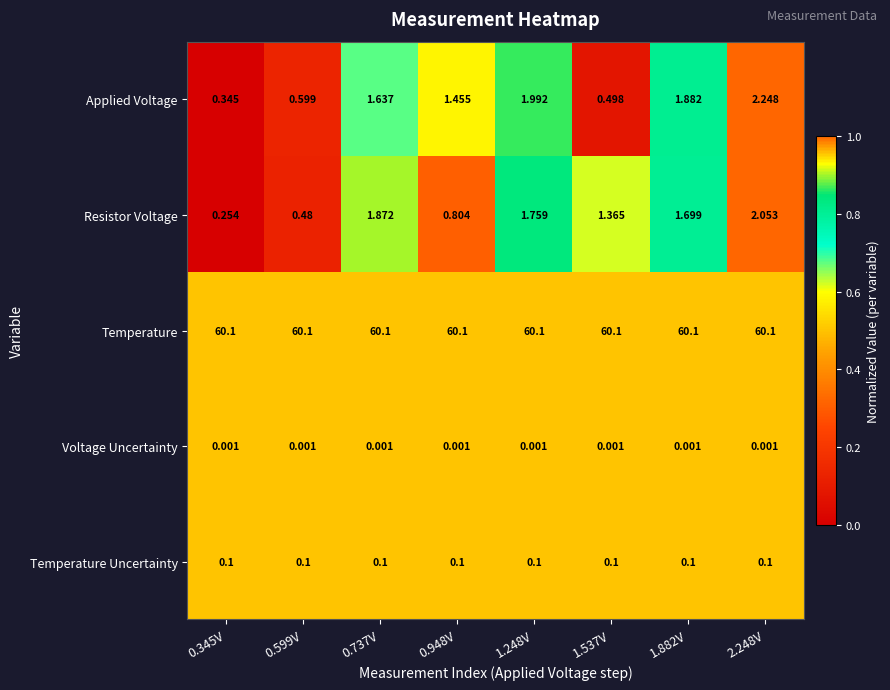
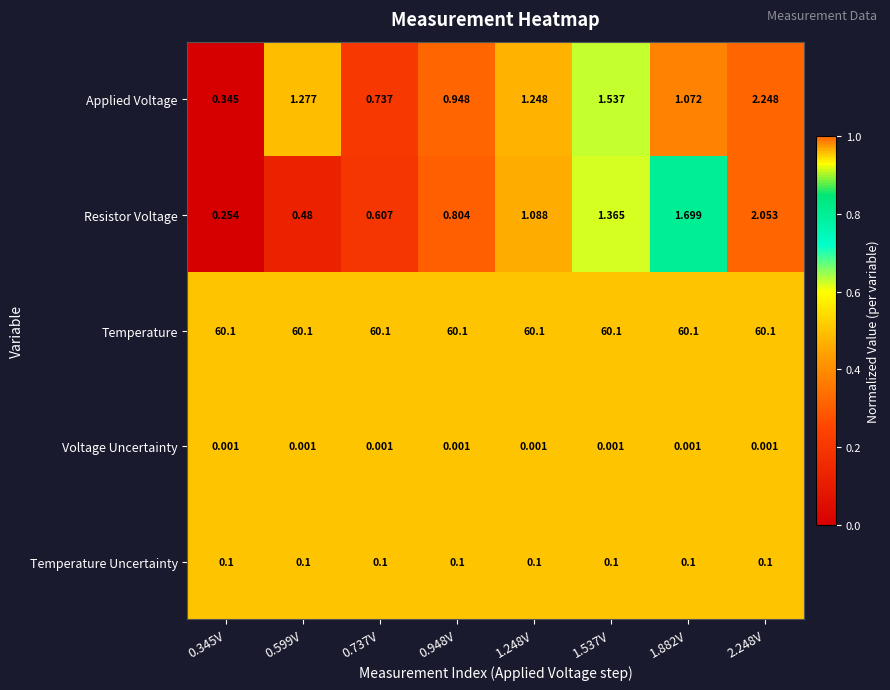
Applied Voltage, 0.599V: 0.599 -> 1.277
Applied Voltage, 0.737V: 1.637 -> 0.737
Applied Voltage, 0.948V: 1.455 -> 0.948
Applied Voltage, 1.248V: 1.992 -> 1.248
Applied Voltage, 1.537V: 0.498 -> 1.537
Applied Voltage, 1.882V: 1.882 -> 1.072
Resistor Voltage, 0.737V: 1.872 -> 0.607
Resistor Voltage, 1.248V: 1.759 -> 1.088
